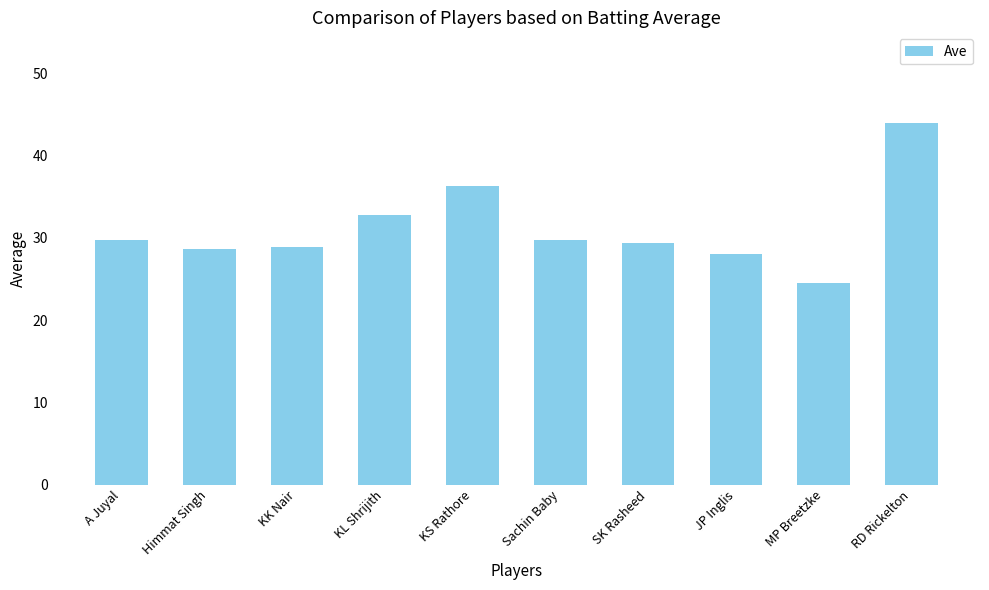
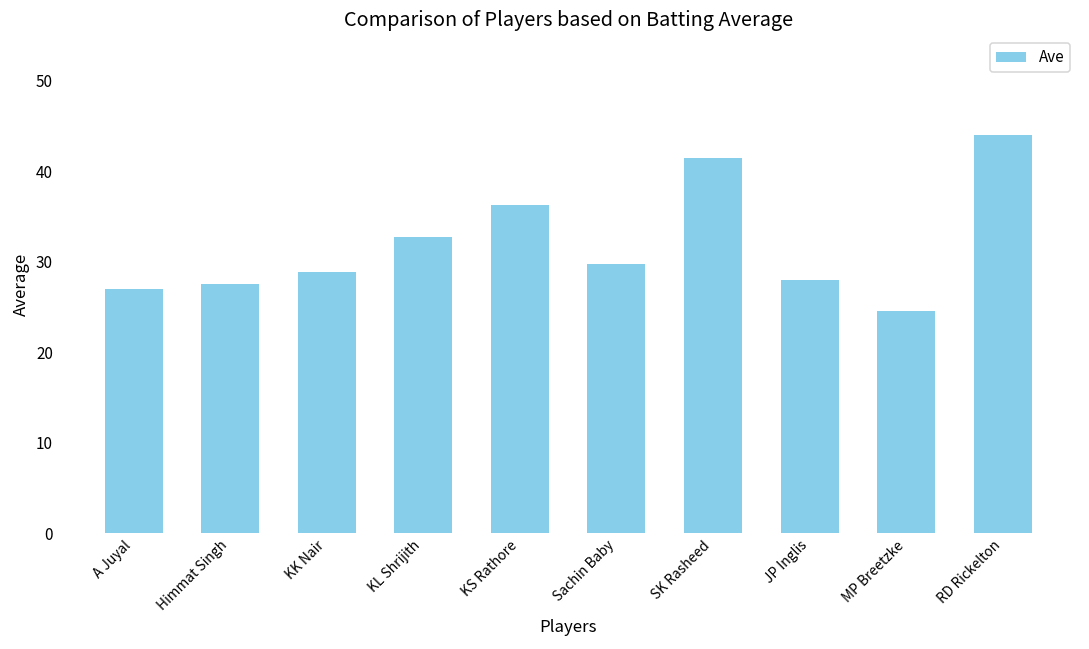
A Juyal: 30 -> 27
Himmat Singh: 29 -> 28
SK Rasheed: 29 -> 41
